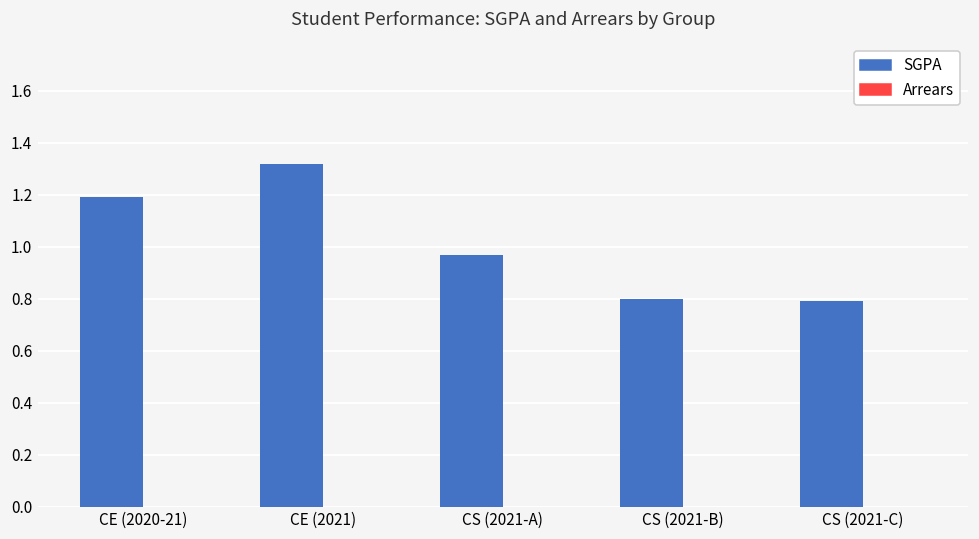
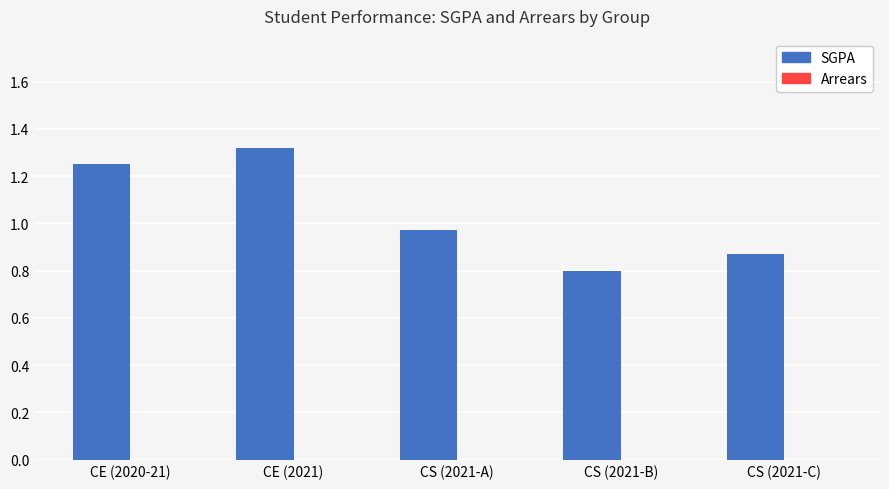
SGPA, CE (2020-21): 1.19 -> 1.25
SGPA, CS (2021-C): 0.79 -> 0.87
